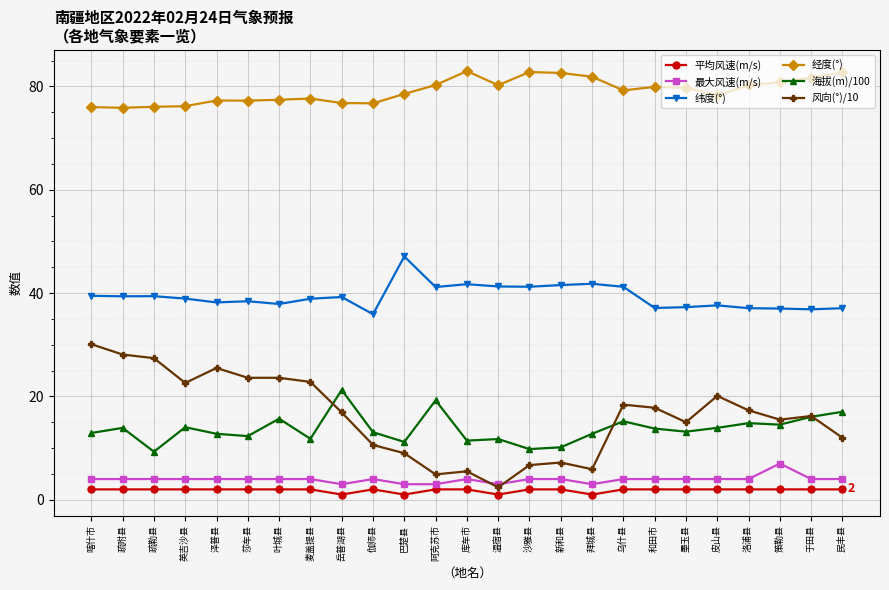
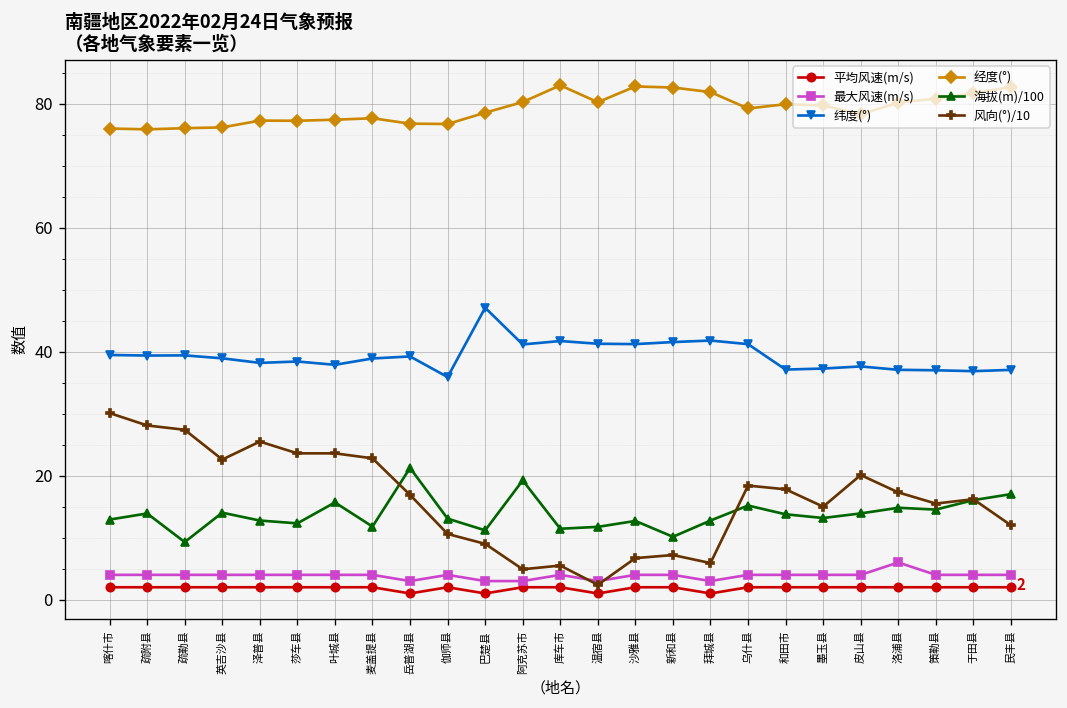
海拔(m)/100, 沙雅县: 10 -> 13
最大风速(m/s), 洛浦县: 4 -> 6
最大风速(m/s), 策勒县: 7 -> 4
